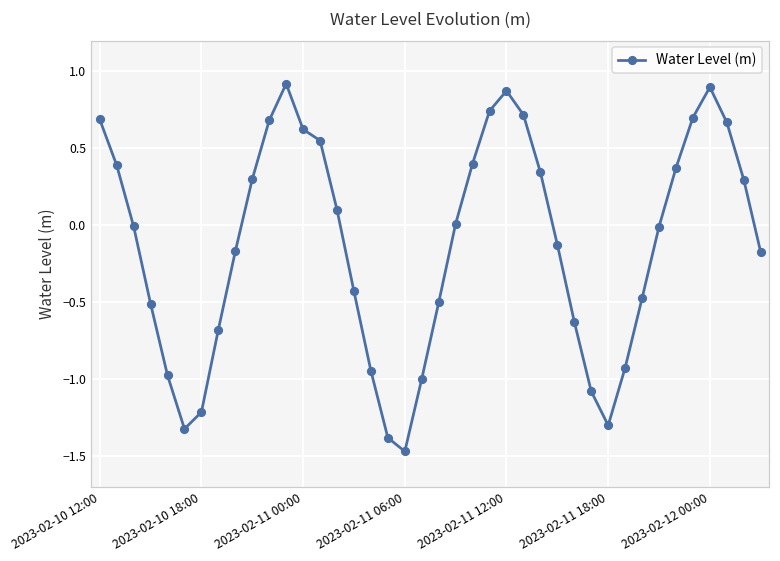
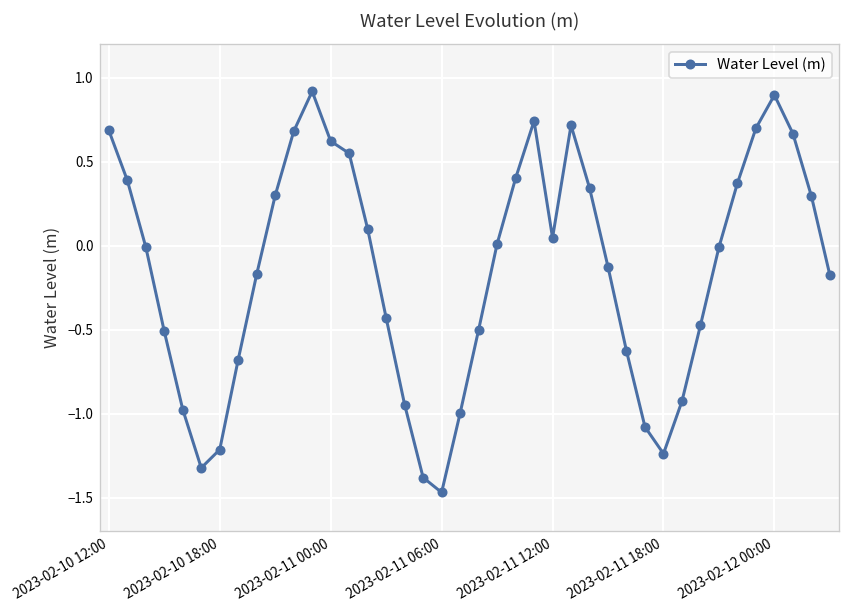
2023-02-11 12:00: 0.87 -> 0.05
2023-02-11 18:00: -1.30 -> -1.24
